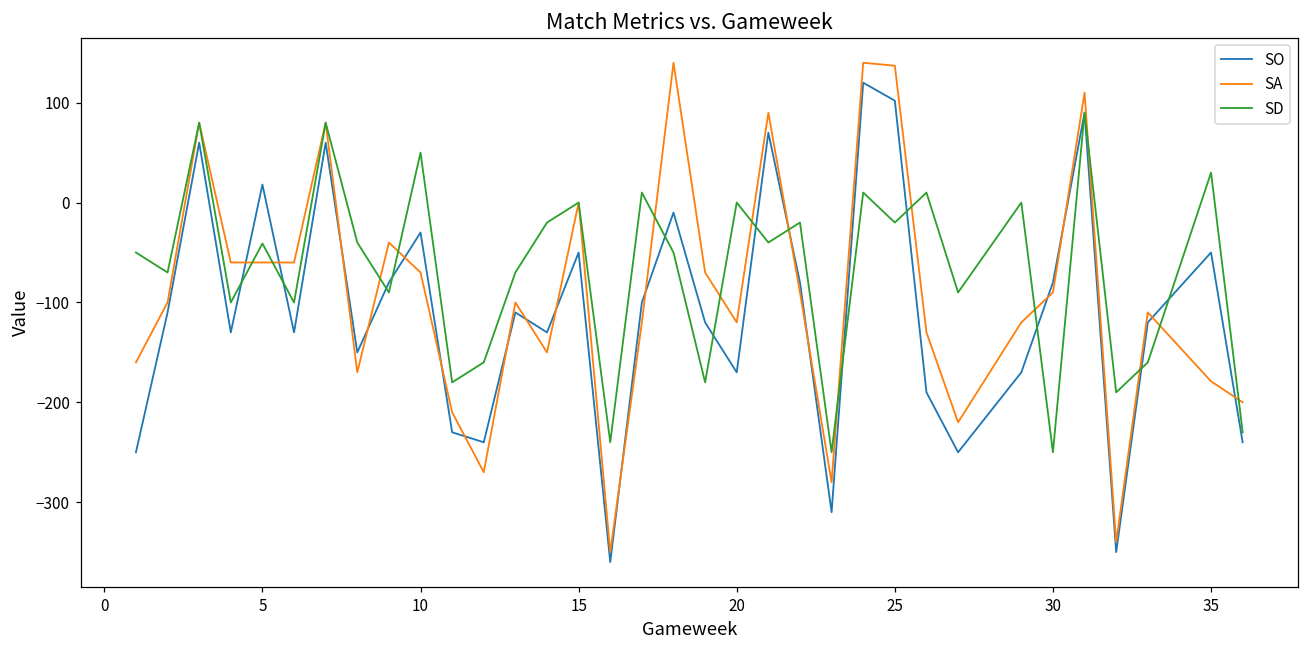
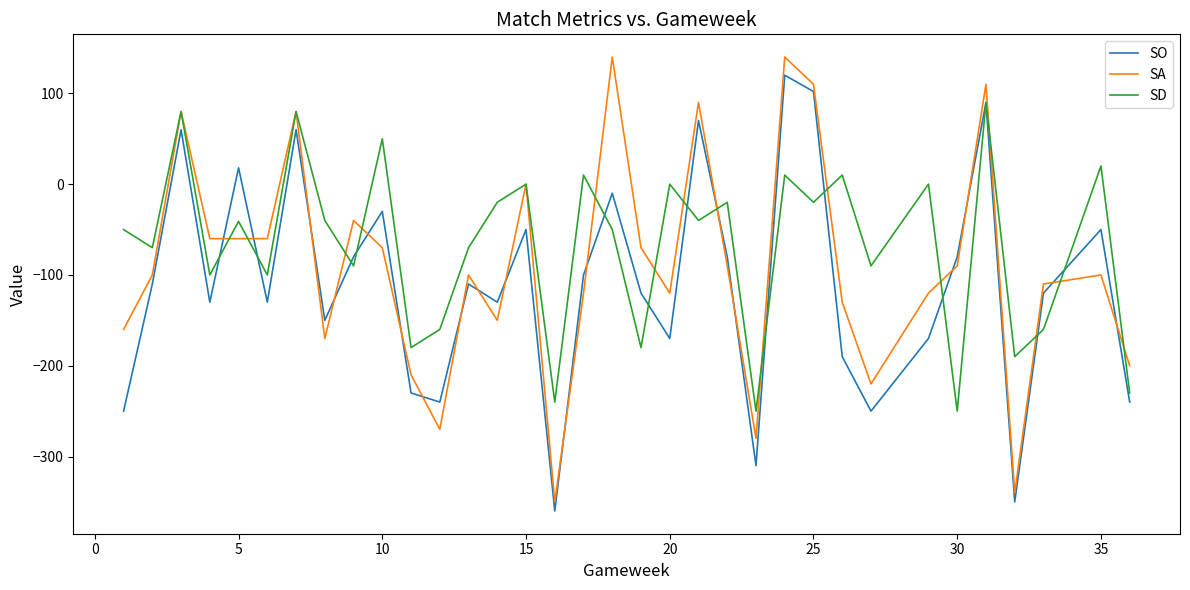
SA, 25: 140 -> 110
SA, 35: -180 -> -100
SD, 35: 30 -> 20
